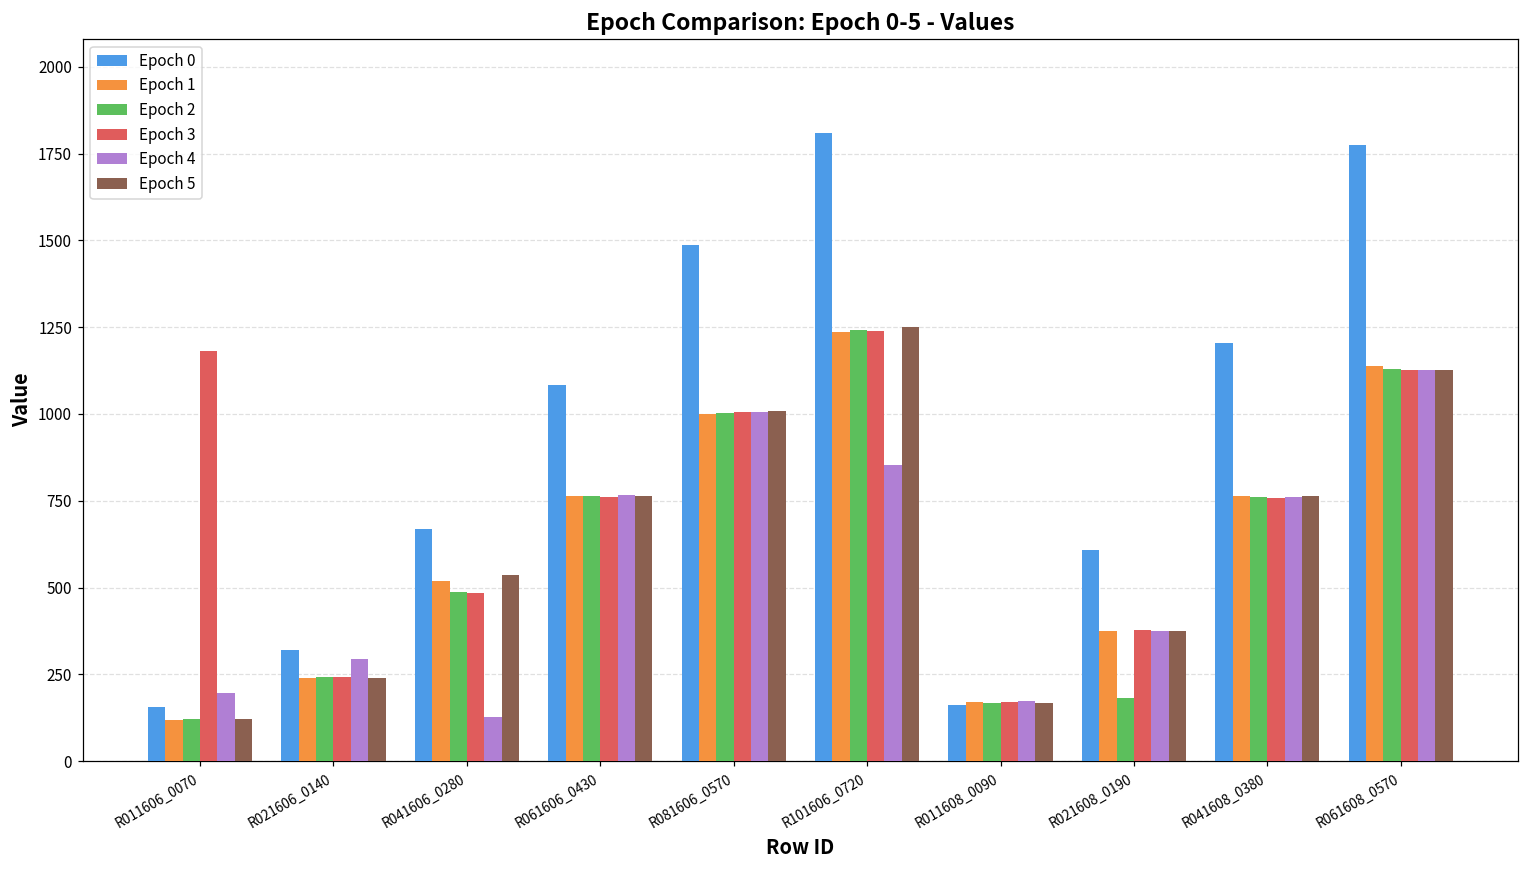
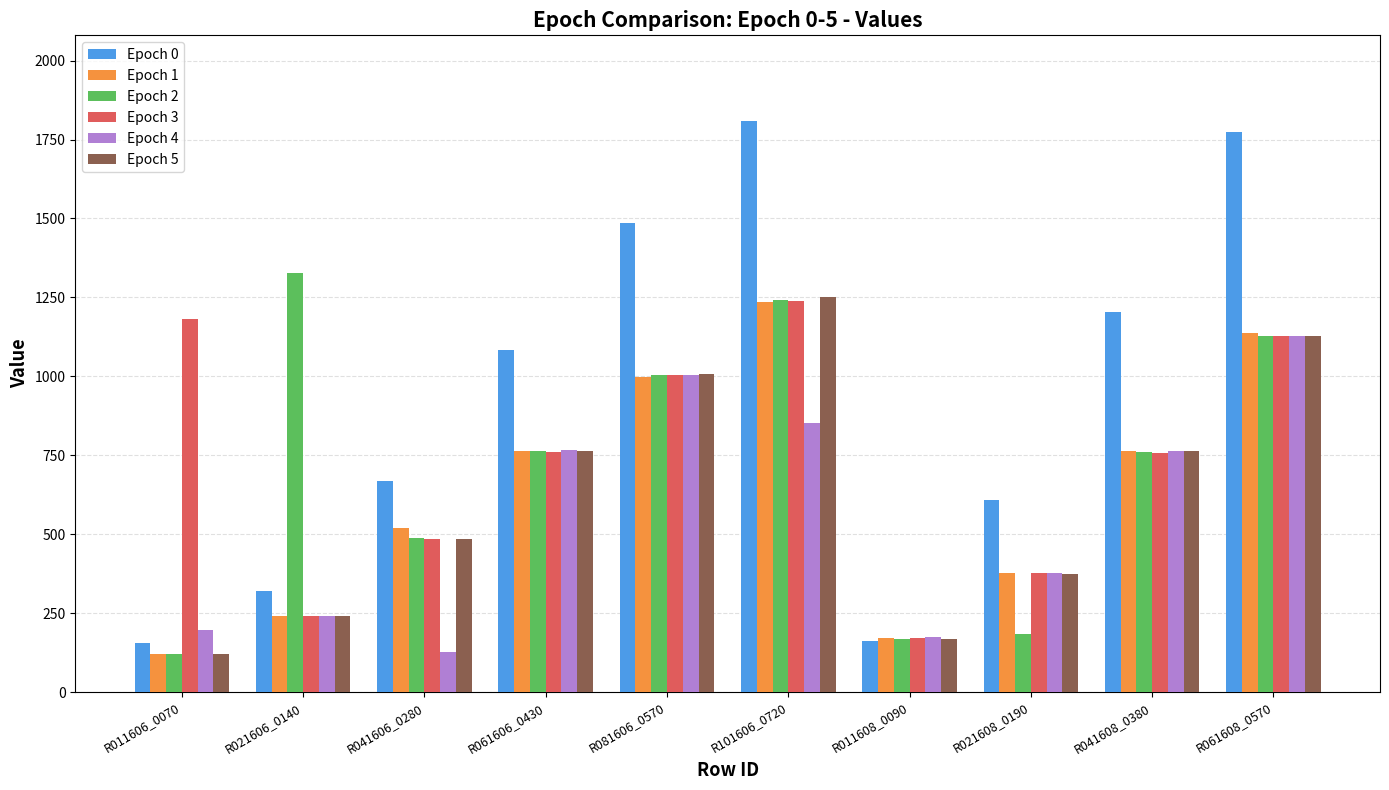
Epoch 2, R021606_0140: 240 -> 1330
Epoch 4, R021606_0140: 290 -> 240
Epoch 5, R041606_0280: 540 -> 490
